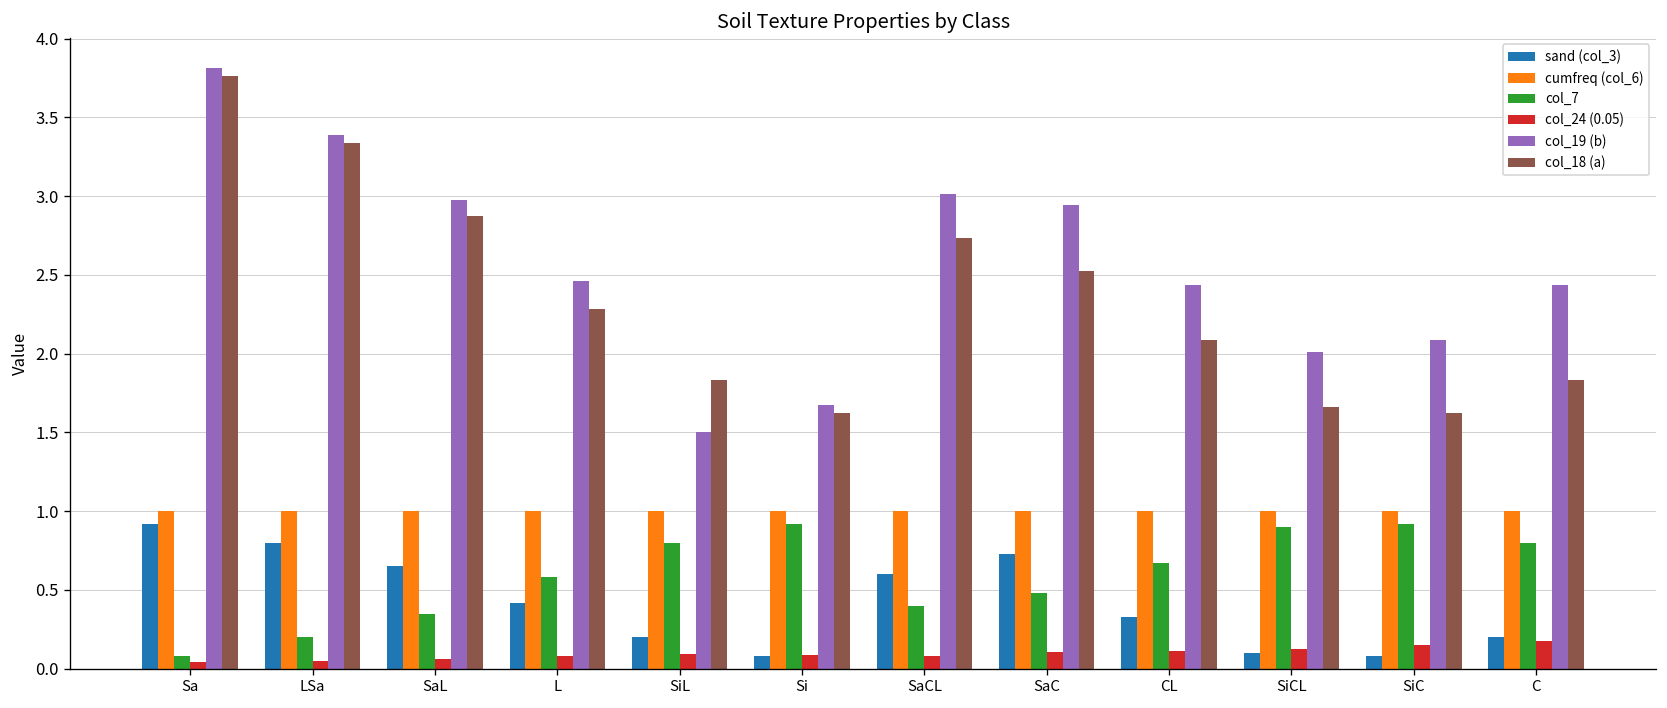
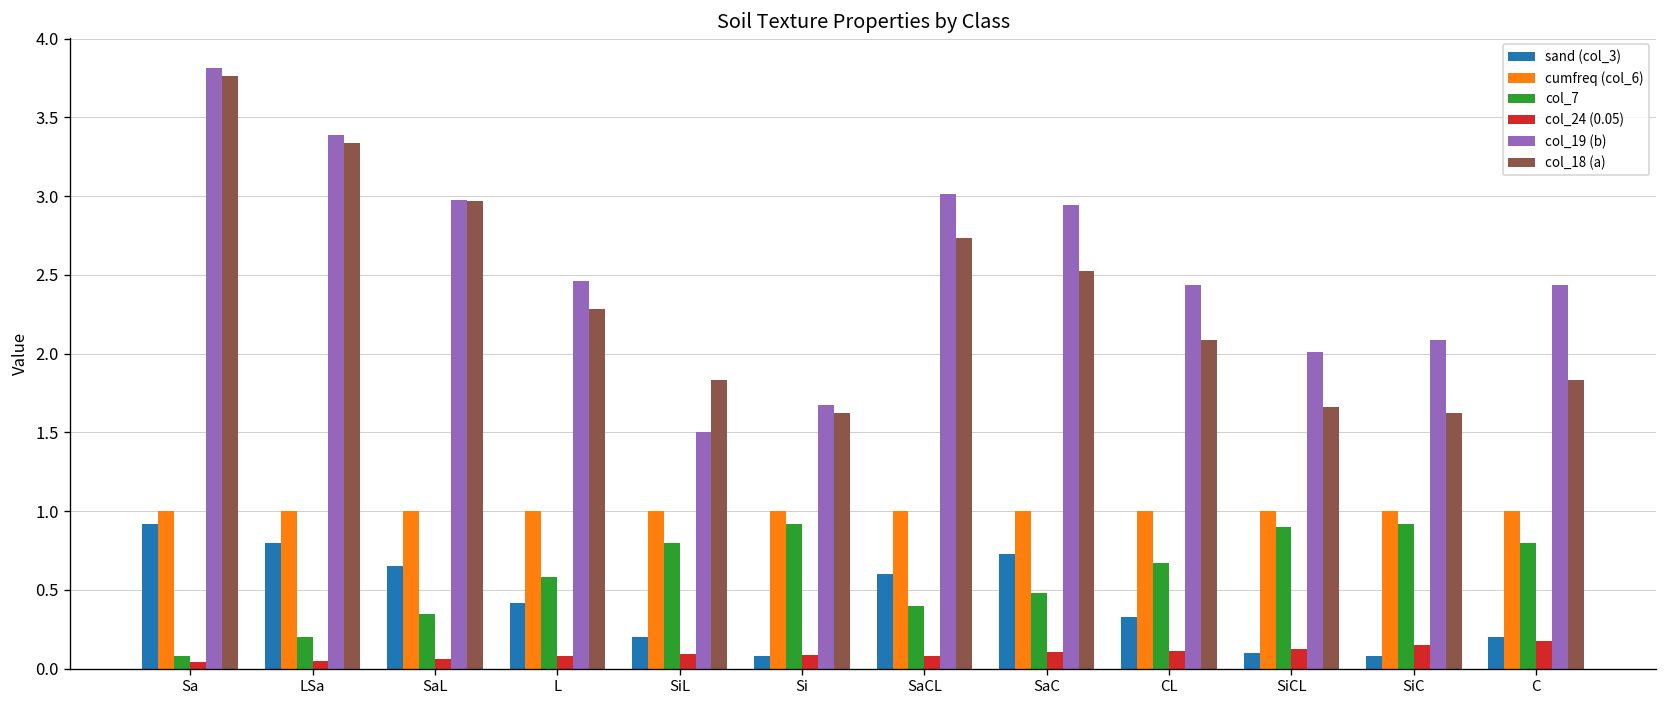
col_18 (a), SaL: 2.87 -> 2.97
